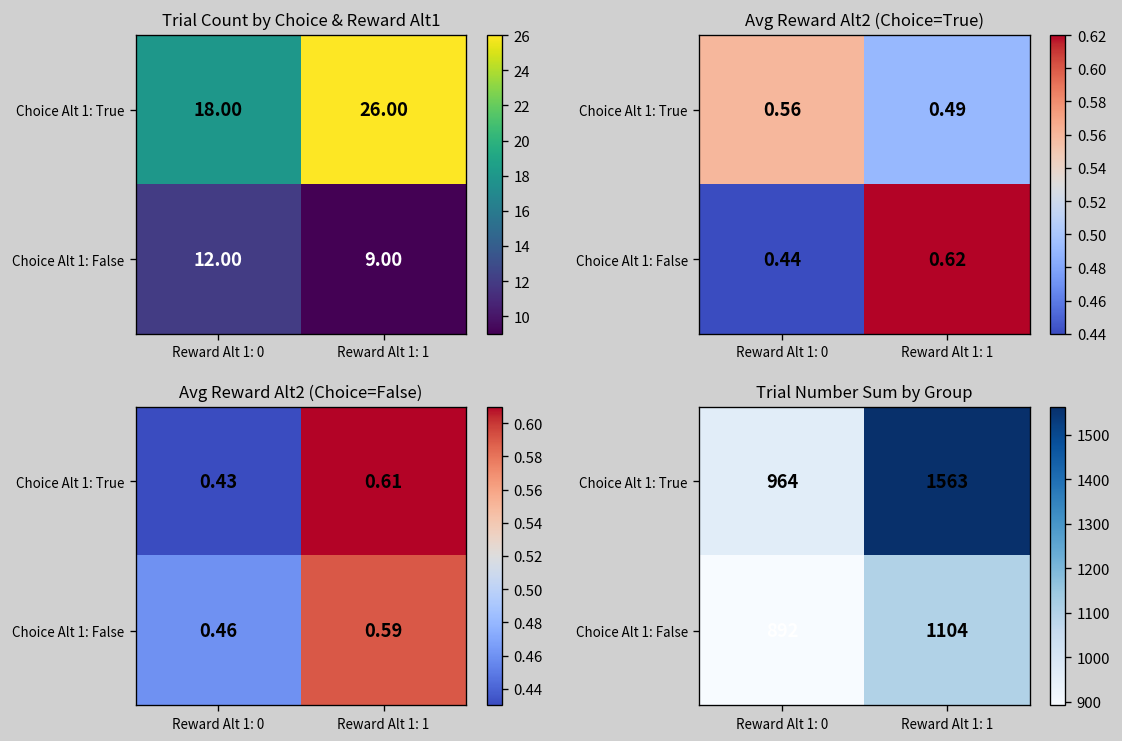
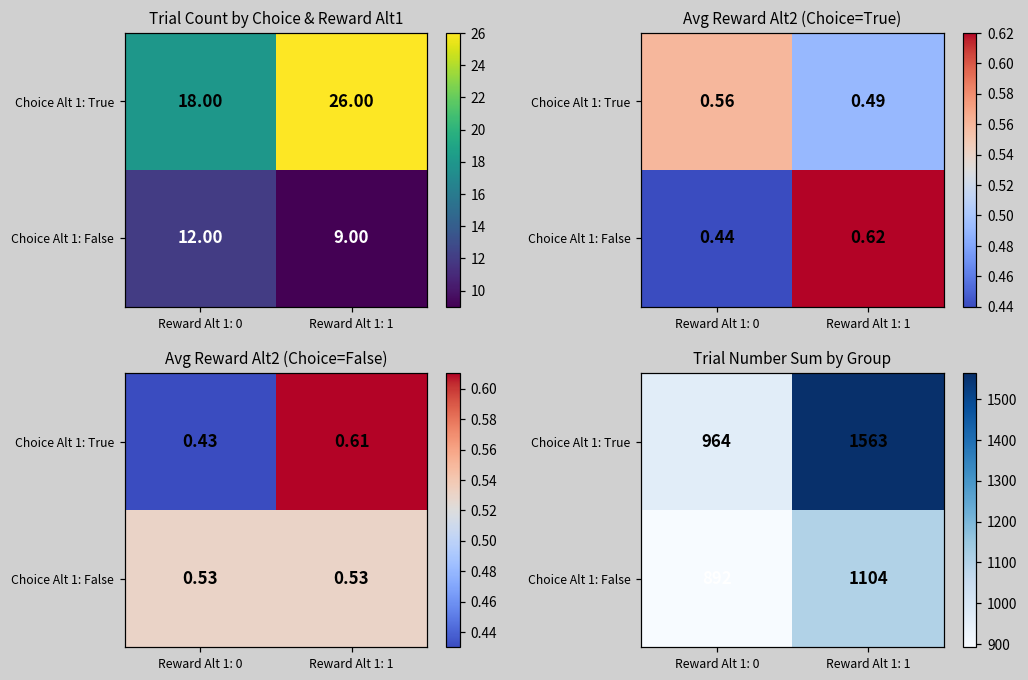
Avg Reward Alt2 (Choice=False), Choice Alt 1: False, Reward Alt 1: 0: 0.46 -> 0.53
Avg Reward Alt2 (Choice=False), Choice Alt 1: False, Reward Alt 1: 1: 0.59 -> 0.53
